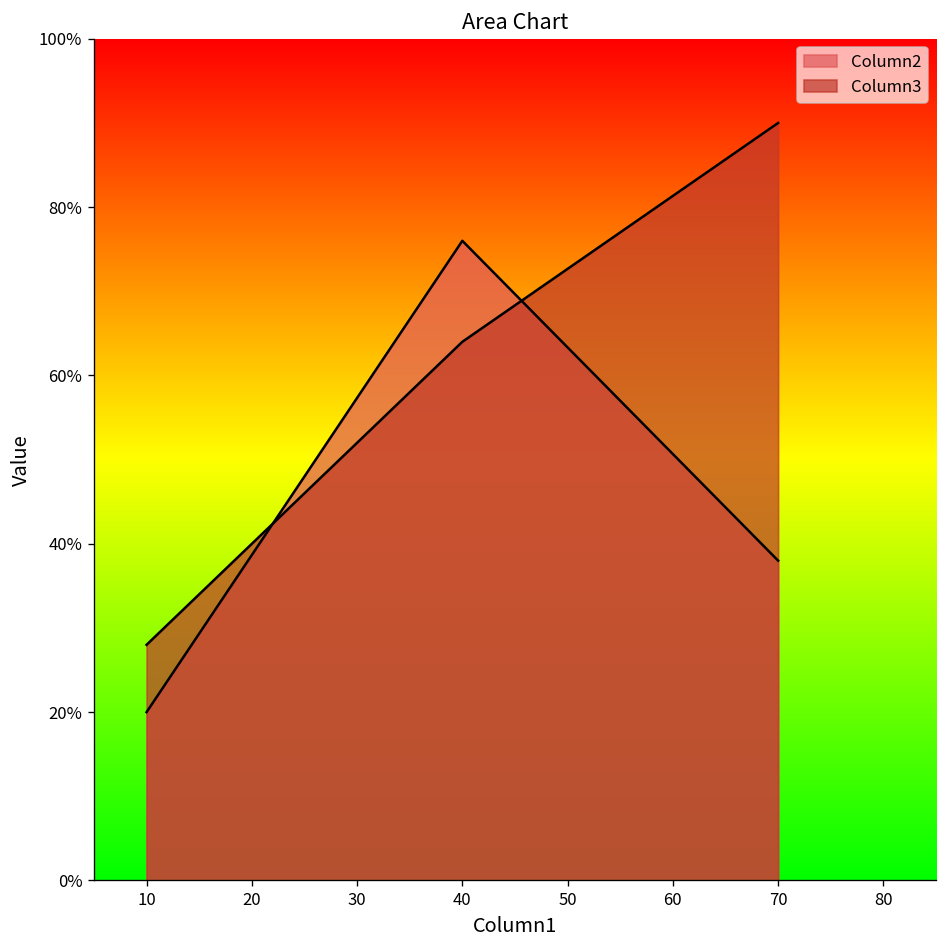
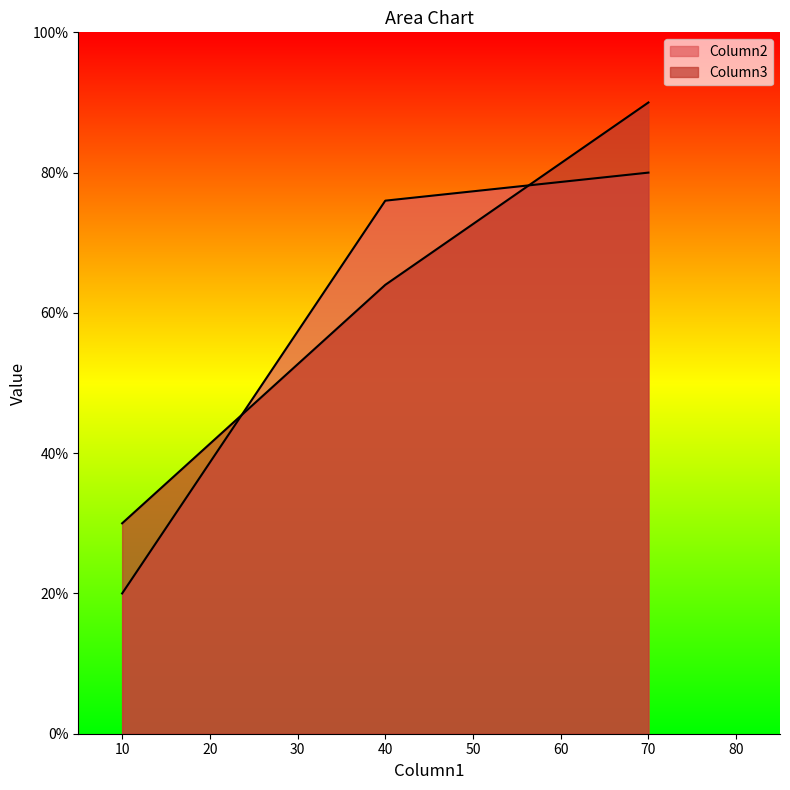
Column3, 10: 28% -> 30%
Column2, 70: 38% -> 80%
